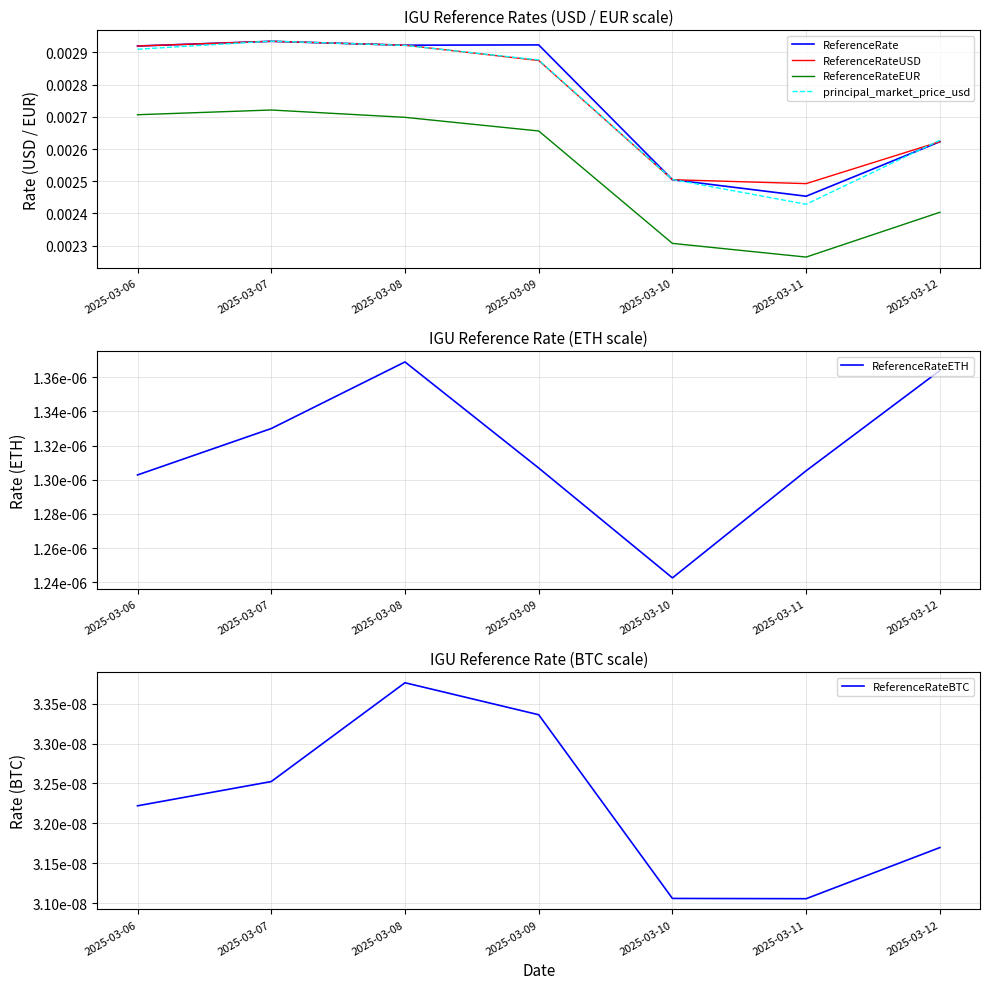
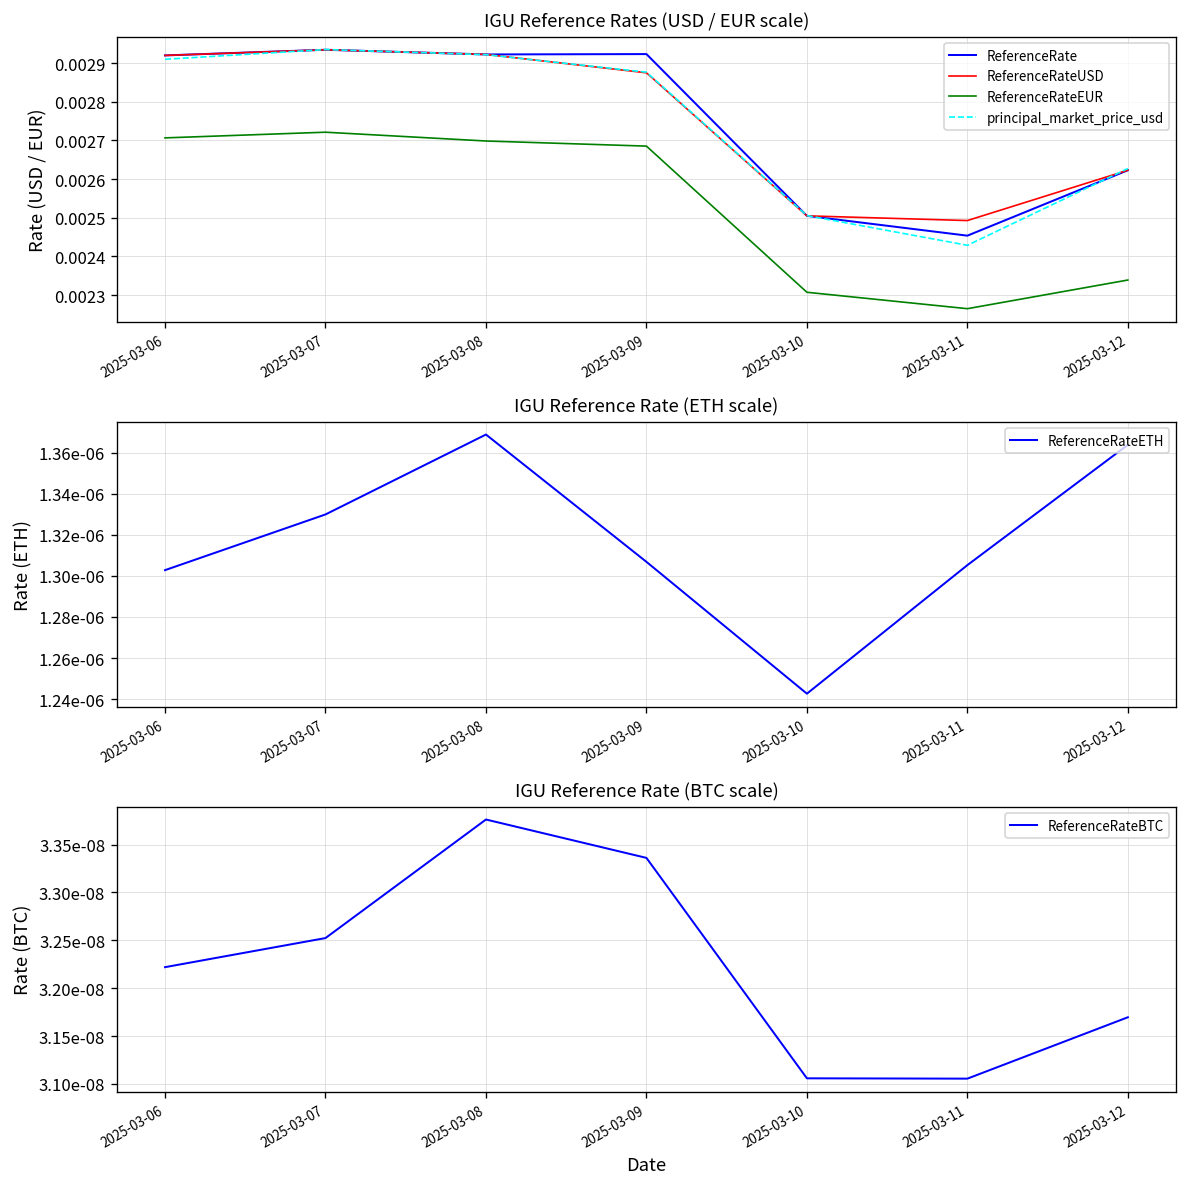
IGU Reference Rates (USD / EUR scale), ReferenceRateEUR, 2025-03-09: 0.00266 -> 0.00269
IGU Reference Rates (USD / EUR scale), ReferenceRateEUR, 2025-03-12: 0.00240 -> 0.00234
